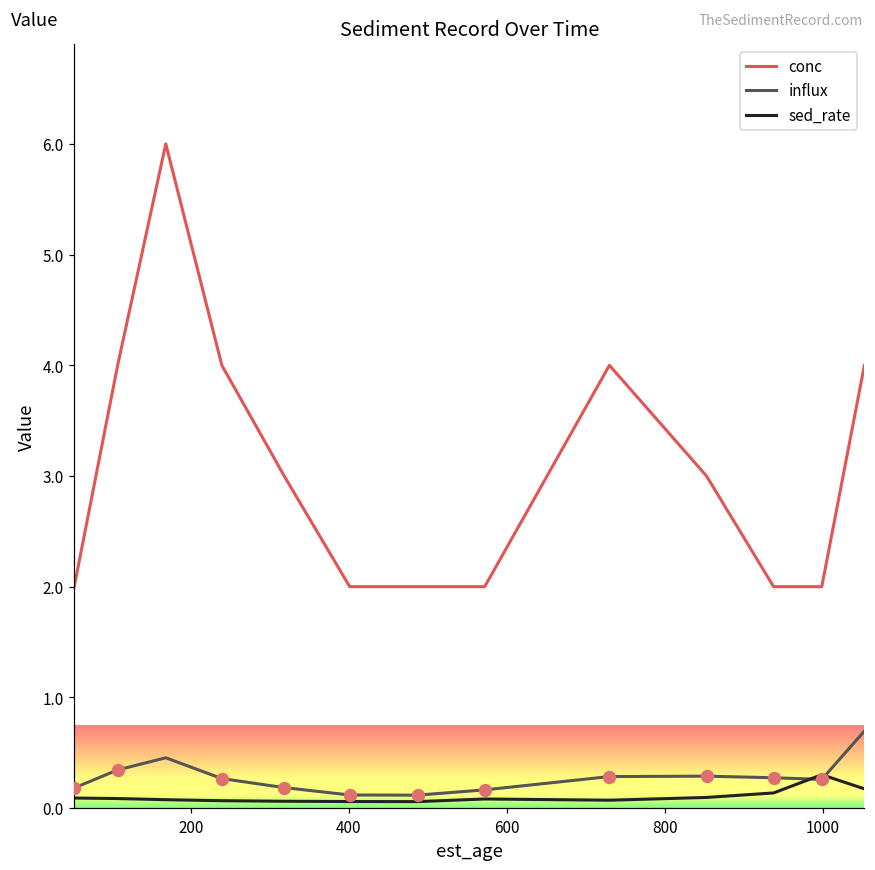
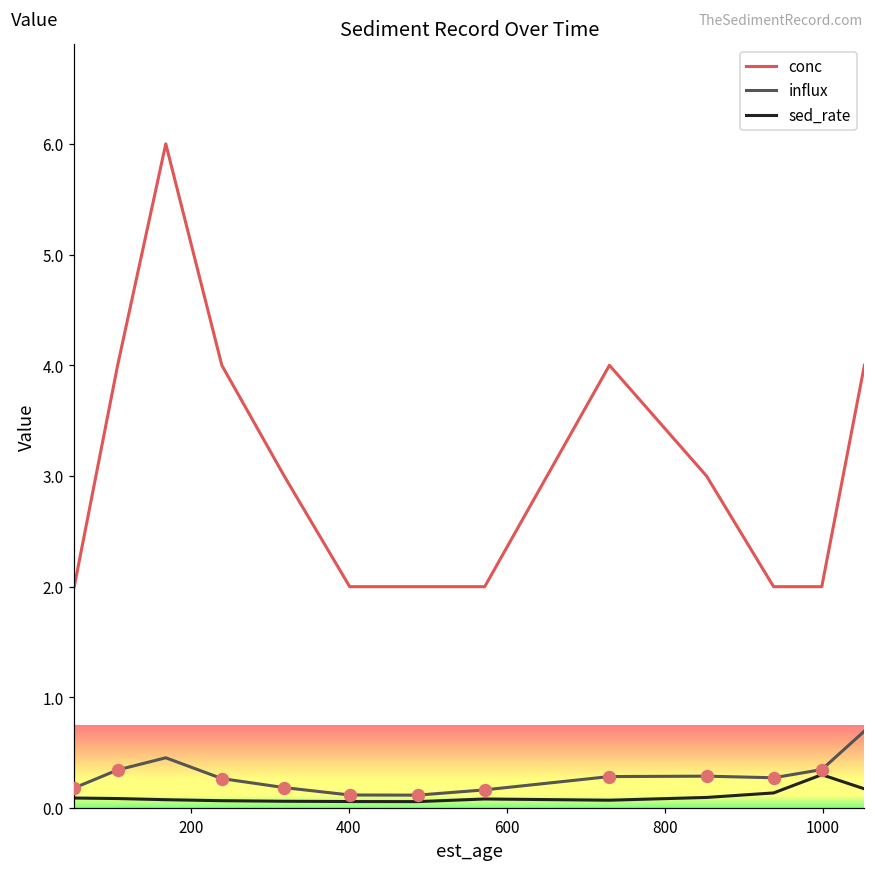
influx, 1000: 0.26 -> 0.35
